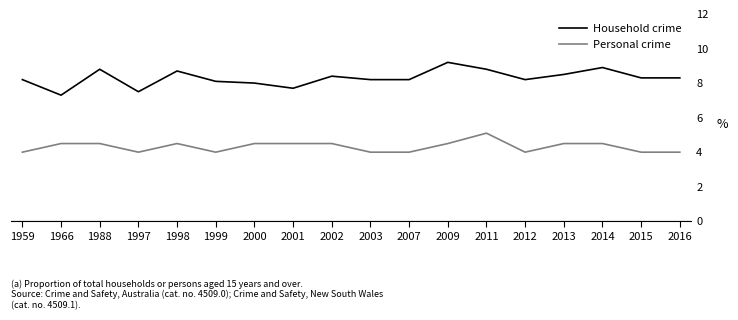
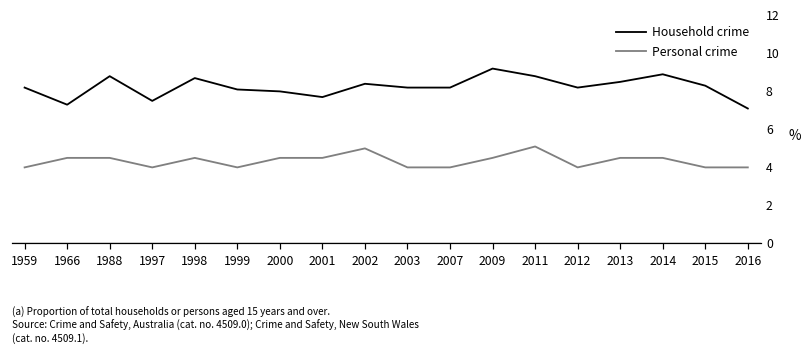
Personal crime, 2002: 4.5 -> 5.0
Household crime, 2016: 8.3 -> 7.1
